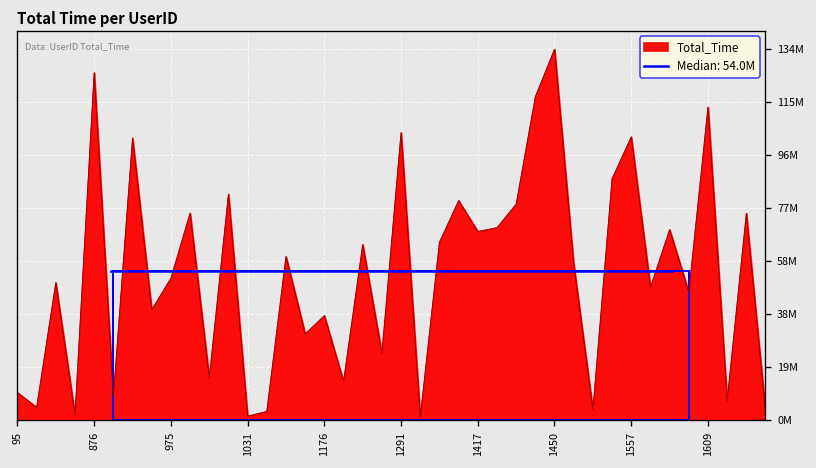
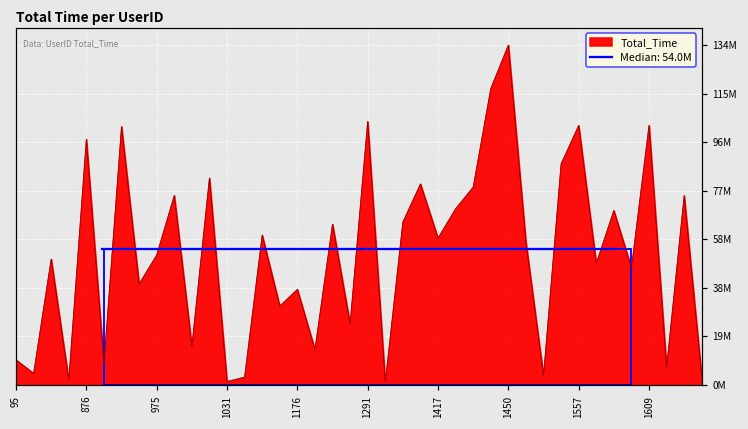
876: 126000000 -> 97000000
1417: 68000000 -> 58000000
1609: 113000000 -> 103000000
